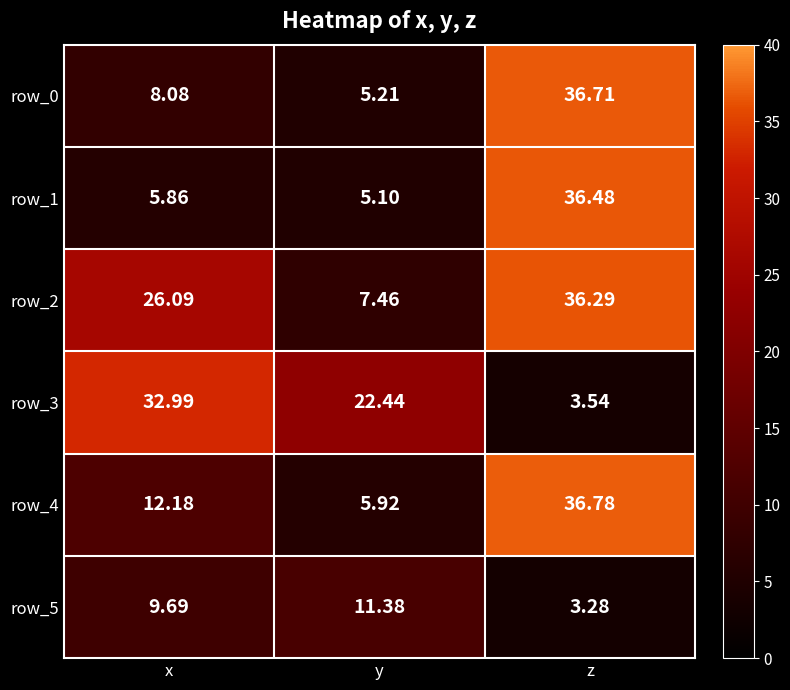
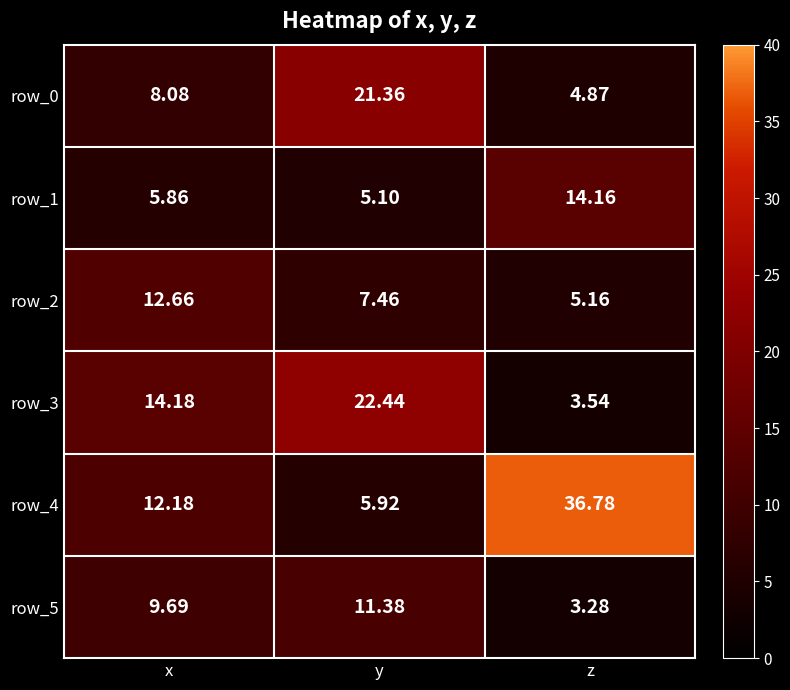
row_0, y: 5.21 -> 21.36
row_0, z: 36.71 -> 4.87
row_1, z: 36.48 -> 14.16
row_2, x: 26.09 -> 12.66
row_2, z: 36.29 -> 5.16
row_3, x: 32.99 -> 14.18
